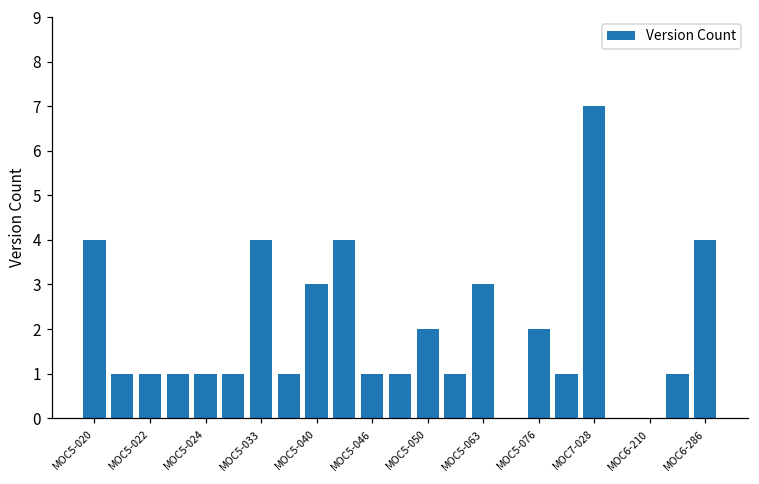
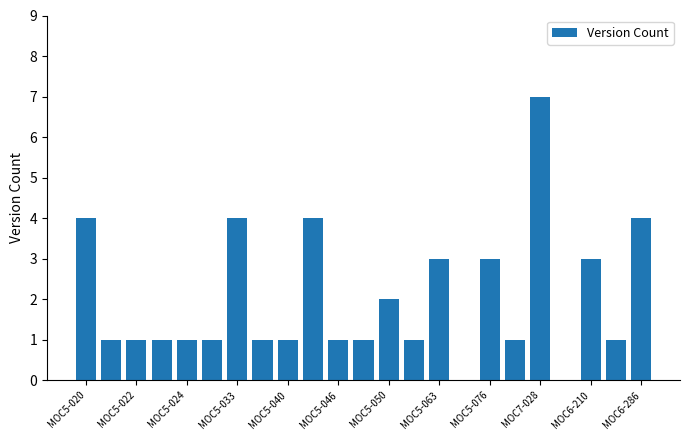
MOC5-040: 3 -> 1
MOC5-076: 2 -> 3
MOC6-210: 0 -> 3
